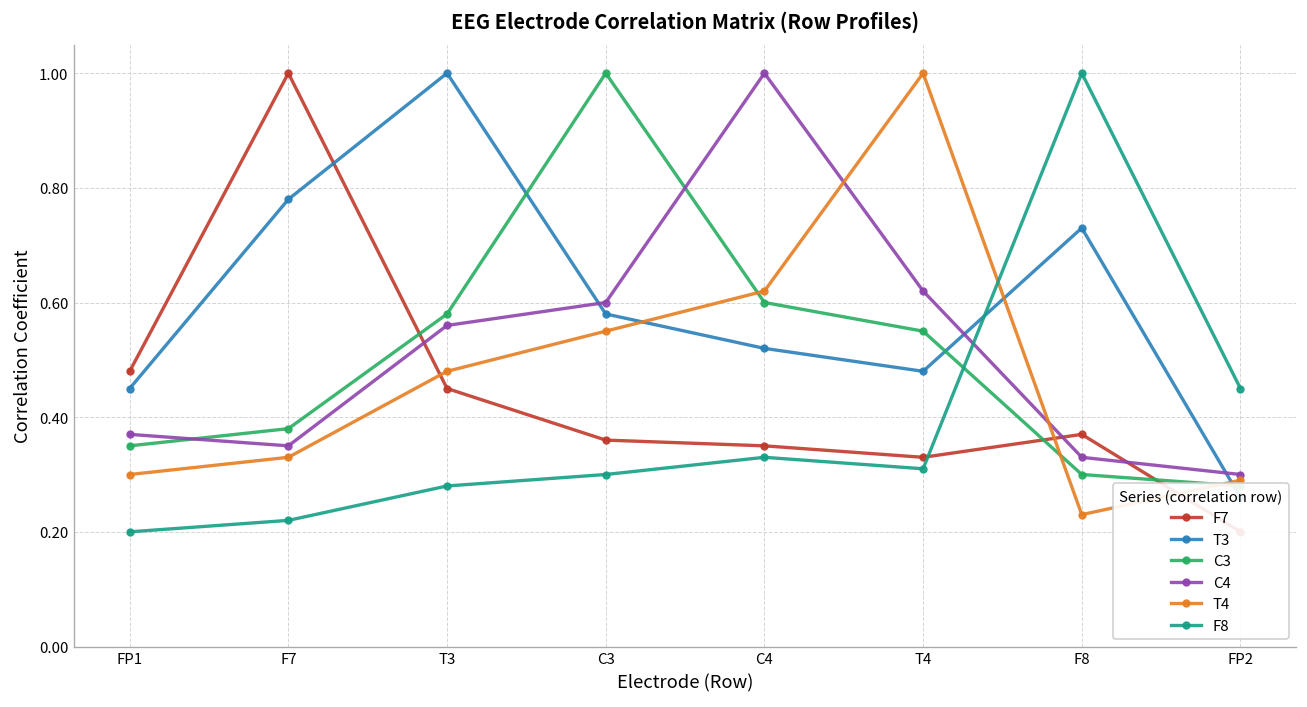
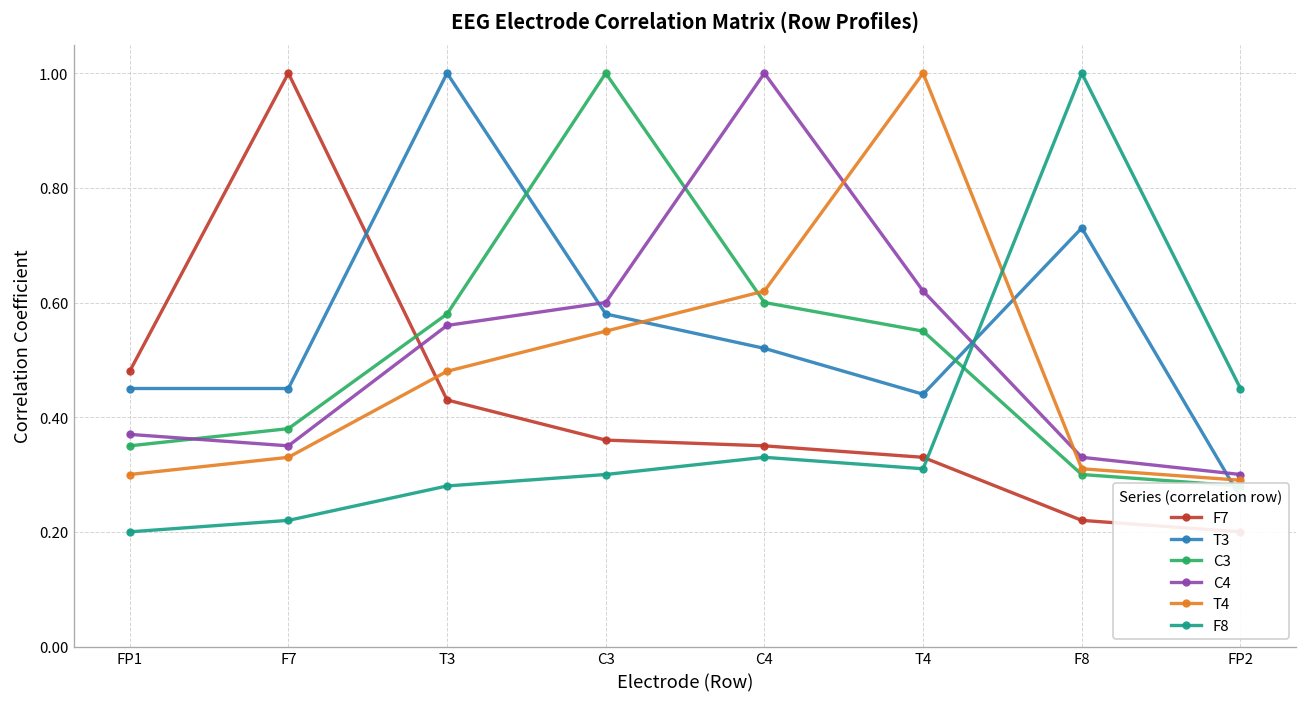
T3, F7: 0.78 -> 0.45
F7, T3: 0.45 -> 0.43
T3, T4: 0.48 -> 0.44
F7, F8: 0.37 -> 0.22
T4, F8: 0.23 -> 0.31
